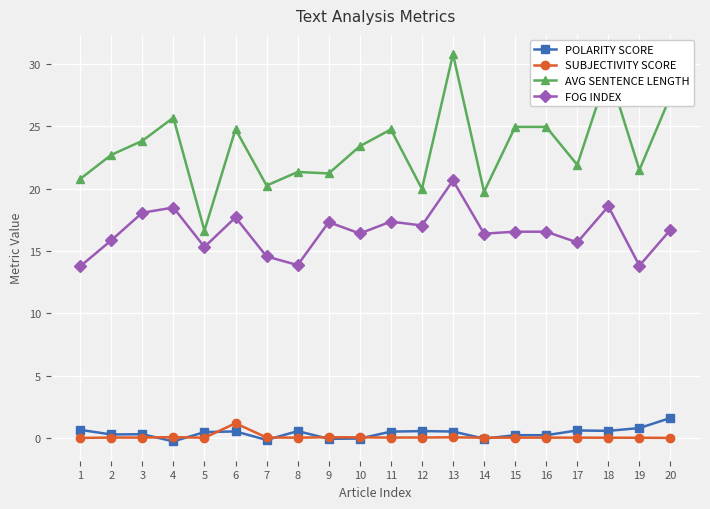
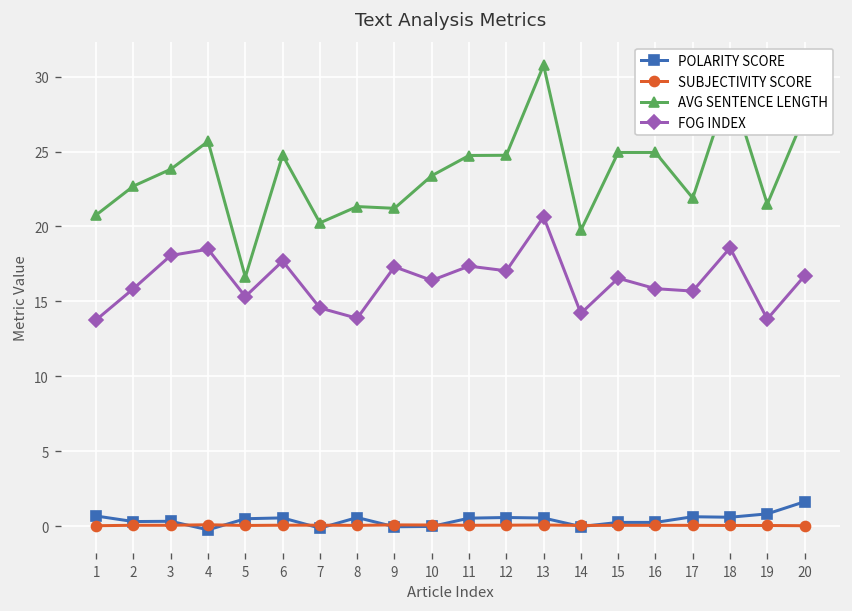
SUBJECTIVITY SCORE, 6: 1.2 -> 0.1
AVG SENTENCE LENGTH, 12: 20.0 -> 24.8
FOG INDEX, 14: 16.4 -> 14.2
FOG INDEX, 16: 16.5 -> 15.8
